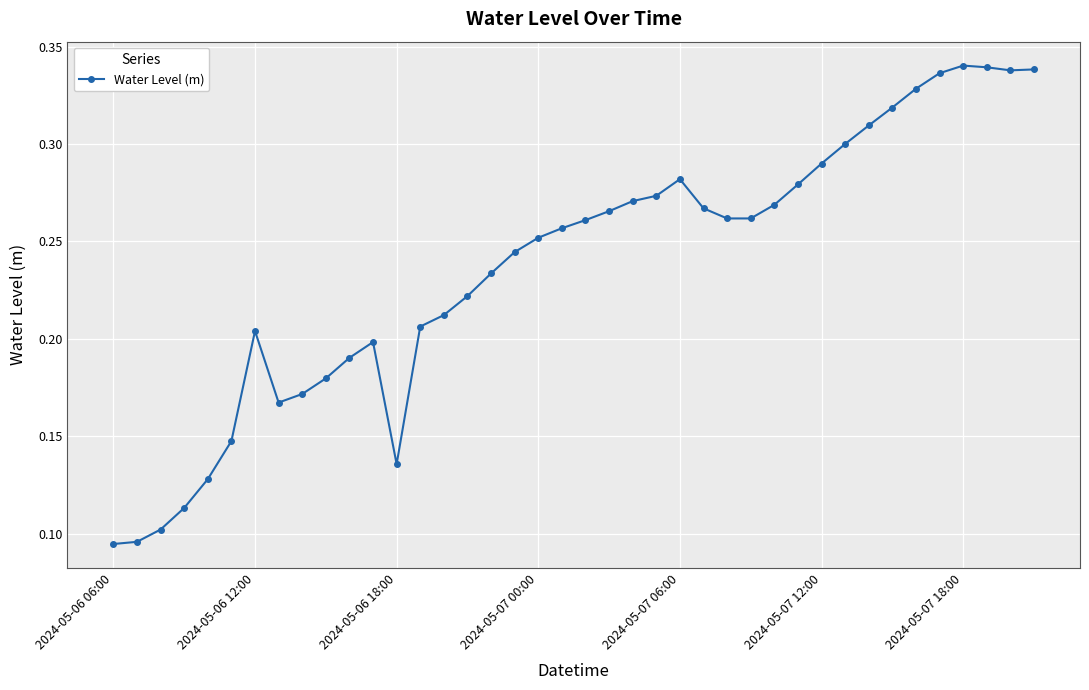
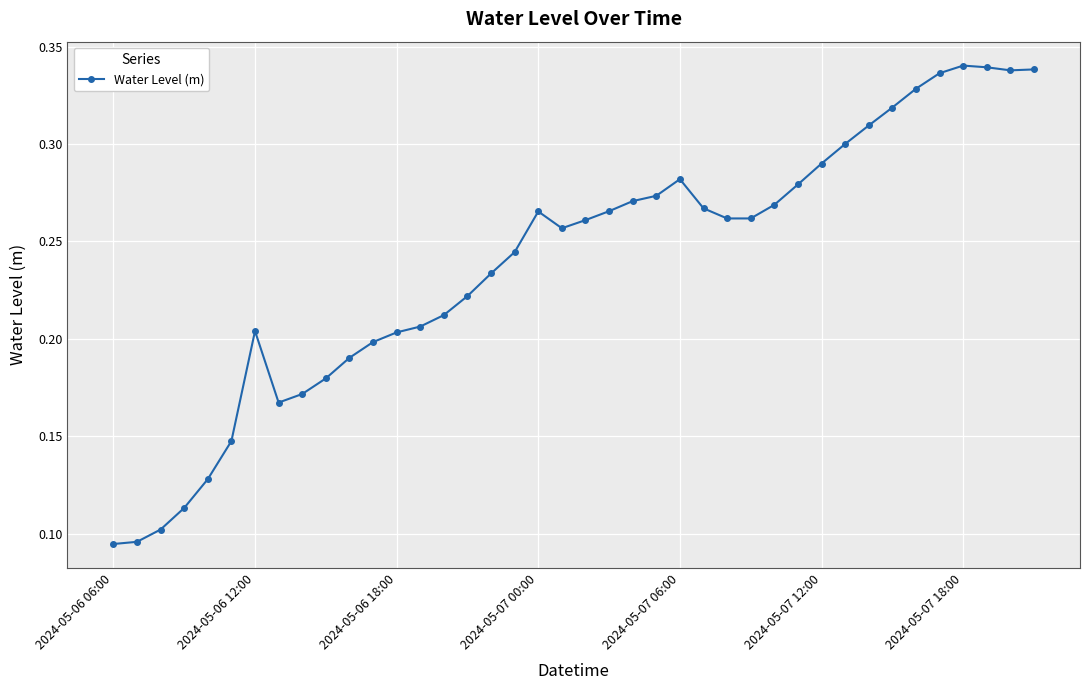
2024-05-06 18:00: 0.136 -> 0.203
2024-05-07 00:00: 0.252 -> 0.265
